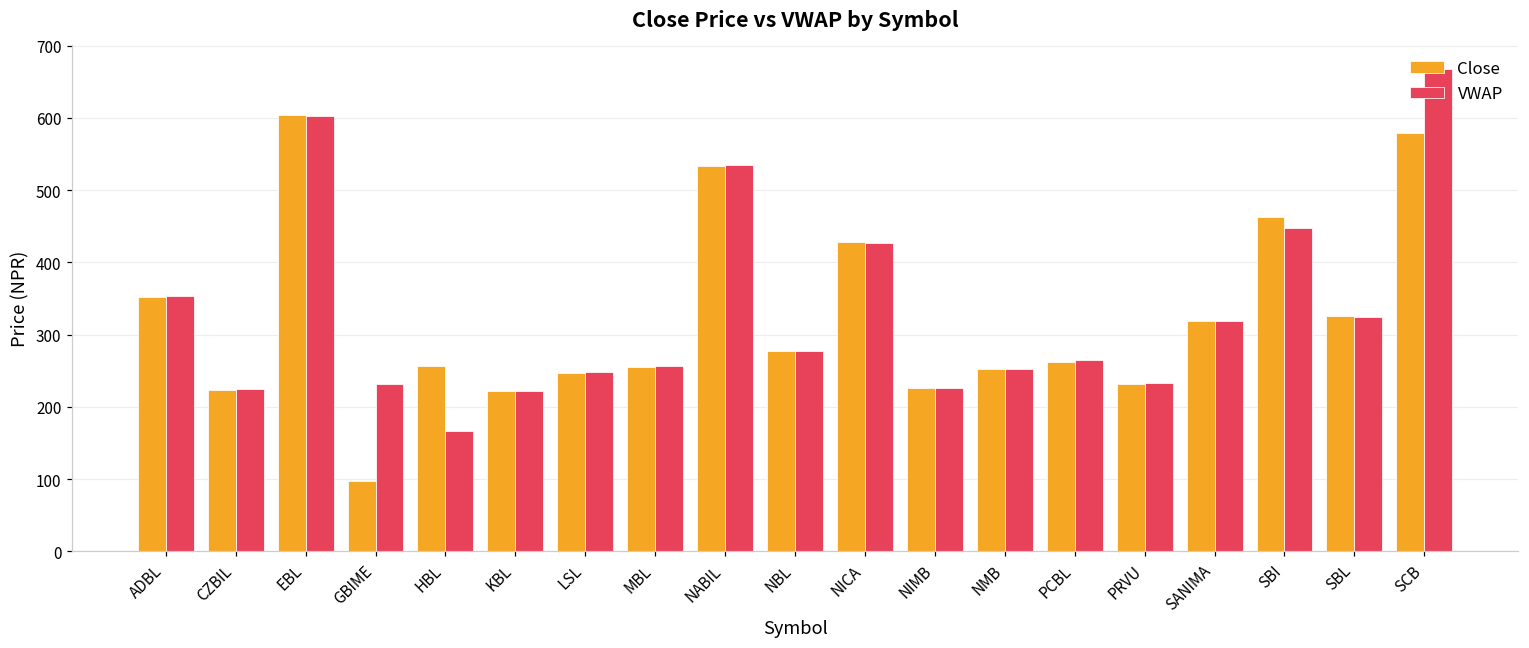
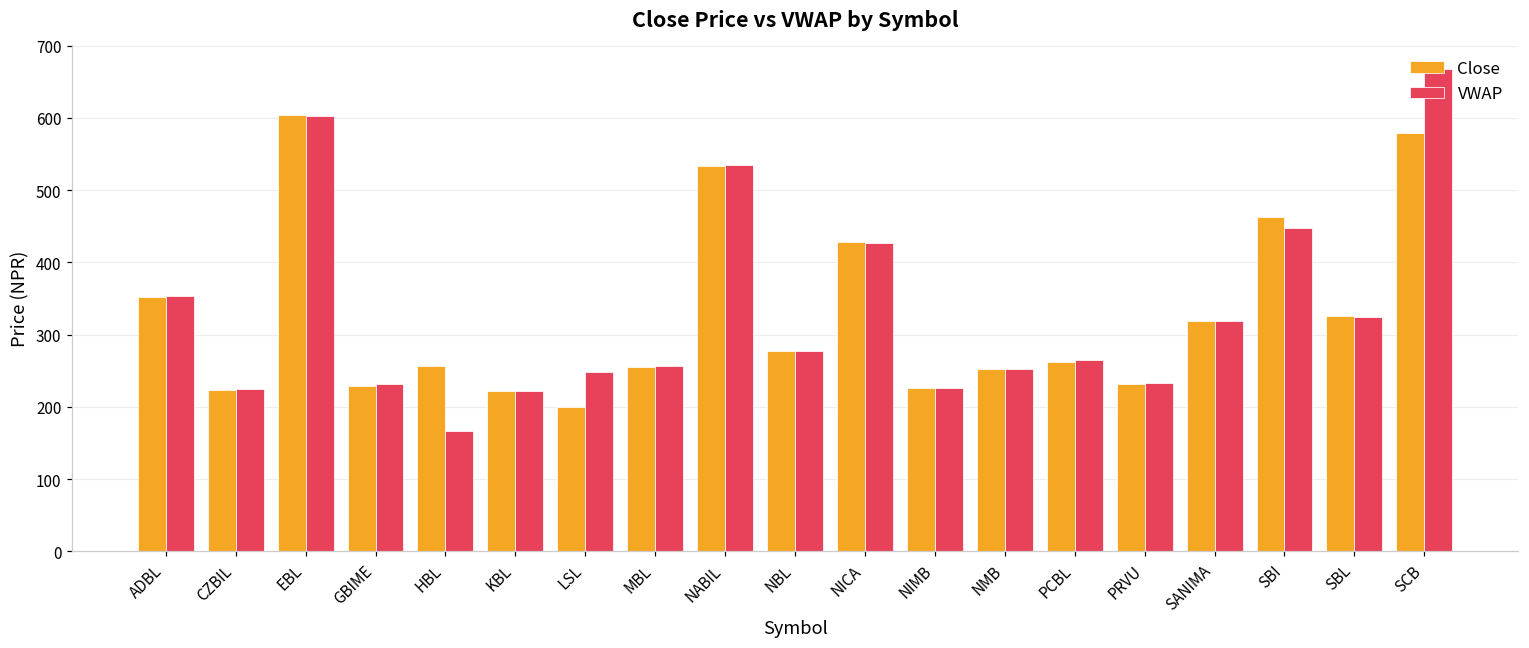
Close, GBIME: 100 -> 230
Close, LSL: 250 -> 200
